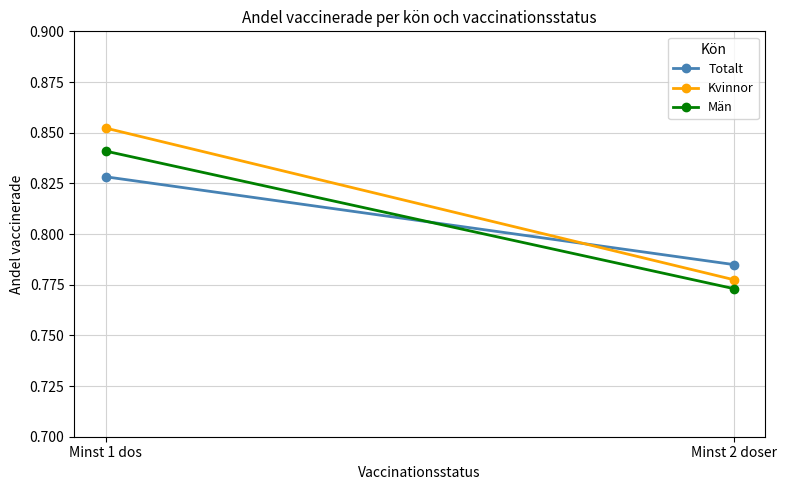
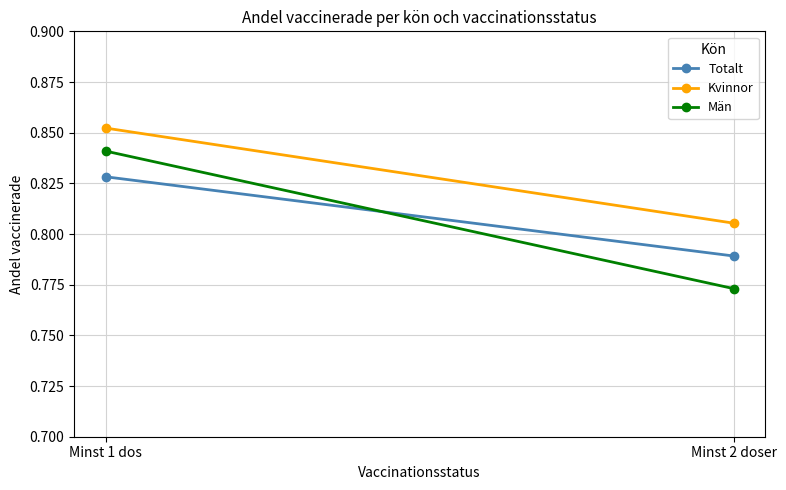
Totalt, Minst 2 doser: 0.785 -> 0.789
Kvinnor, Minst 2 doser: 0.777 -> 0.805
